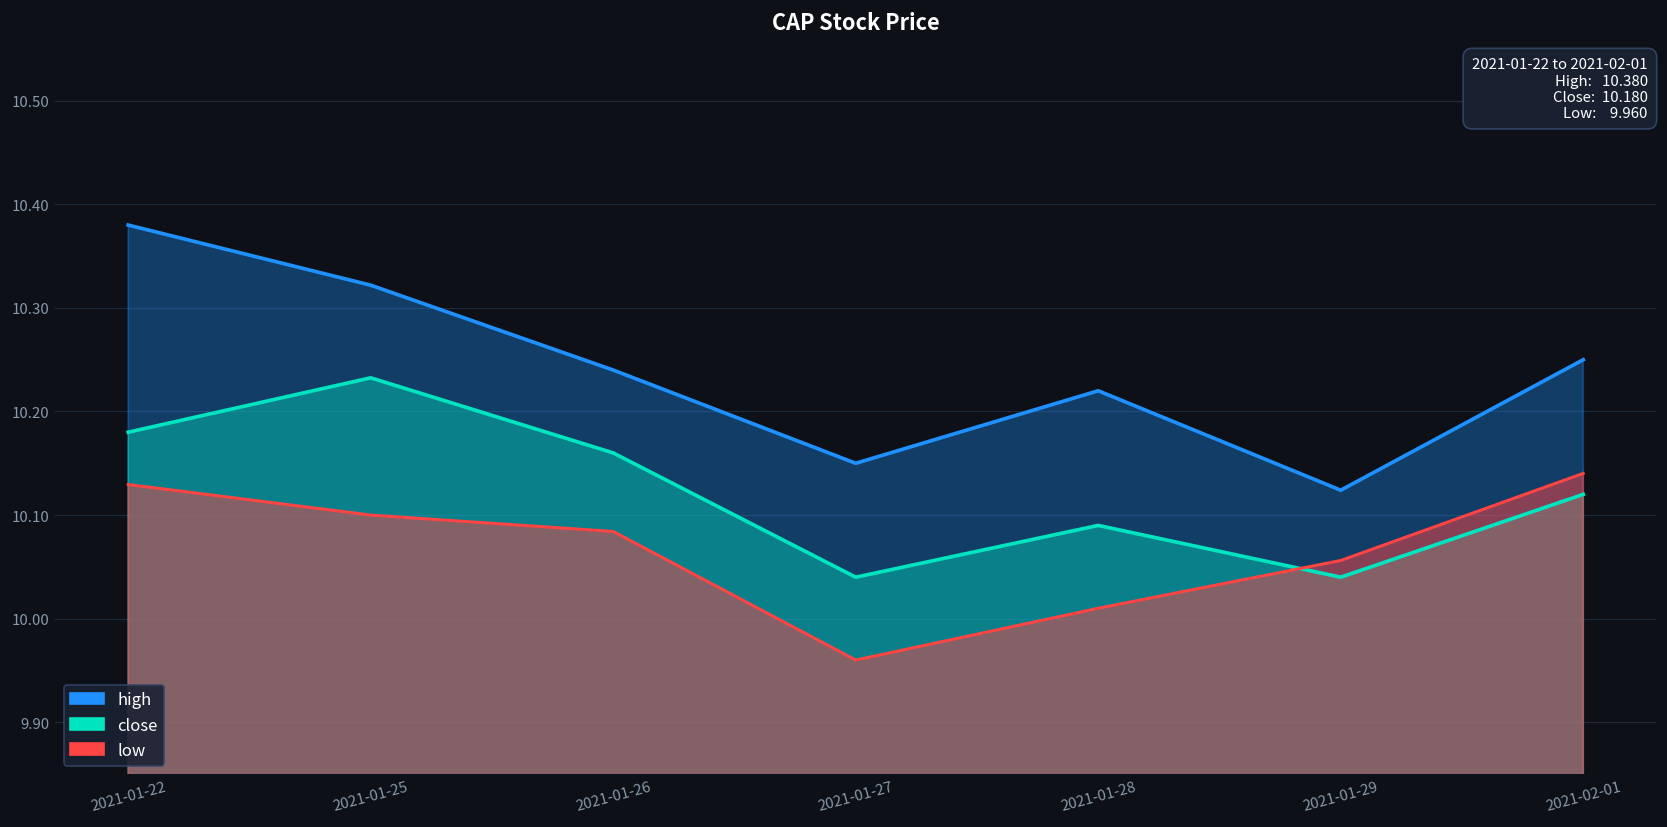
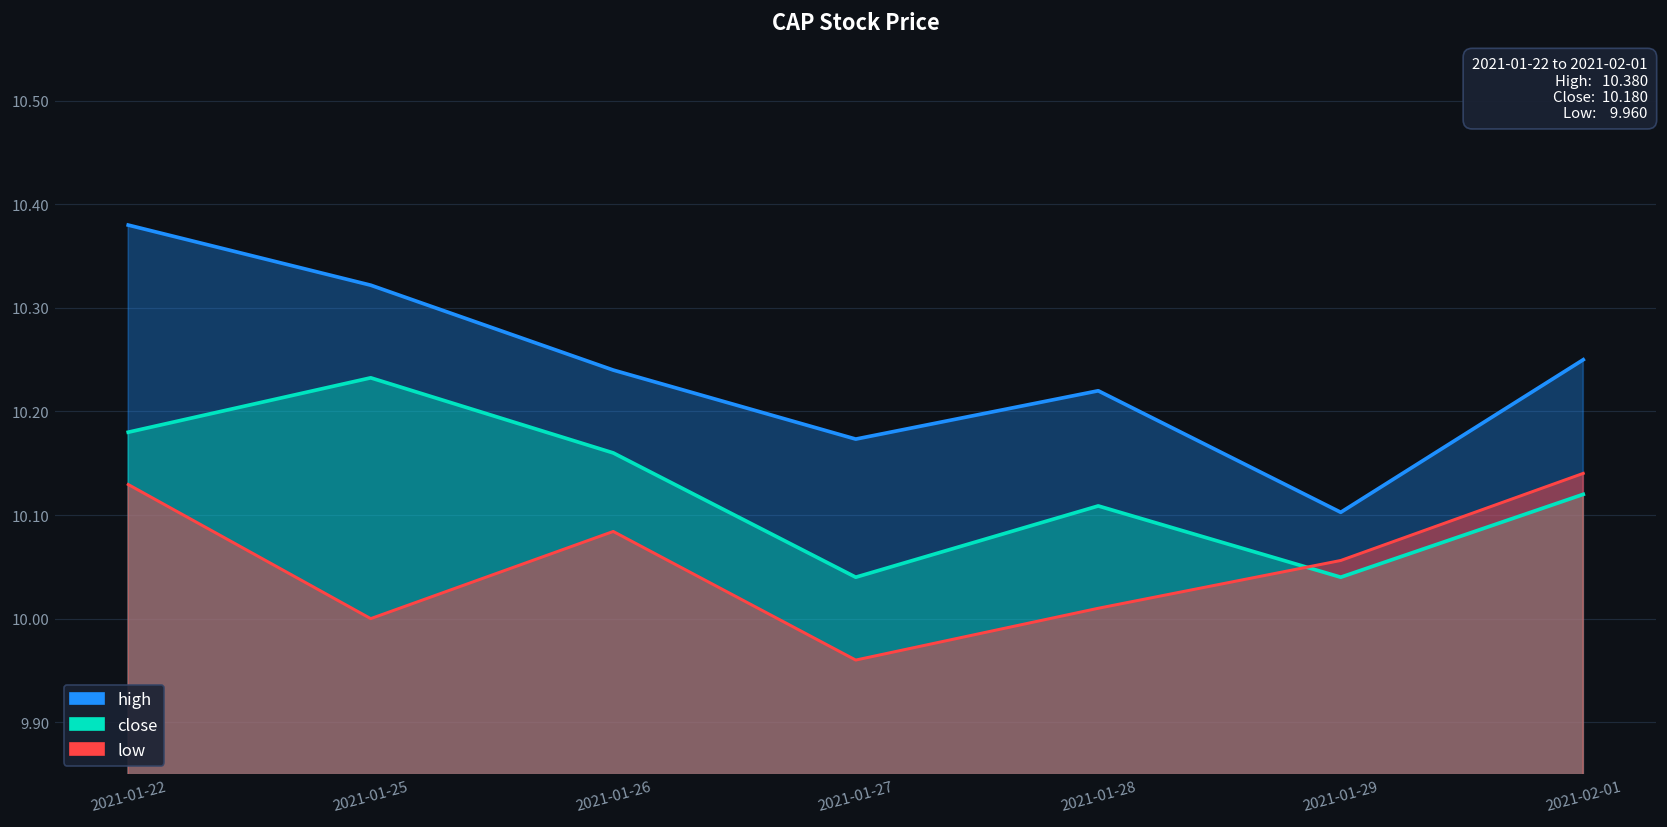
low, 2021-01-25: 10.1 -> 10.0
high, 2021-01-27: 10.15 -> 10.17
close, 2021-01-28: 10.09 -> 10.11
high, 2021-01-29: 10.12 -> 10.10
